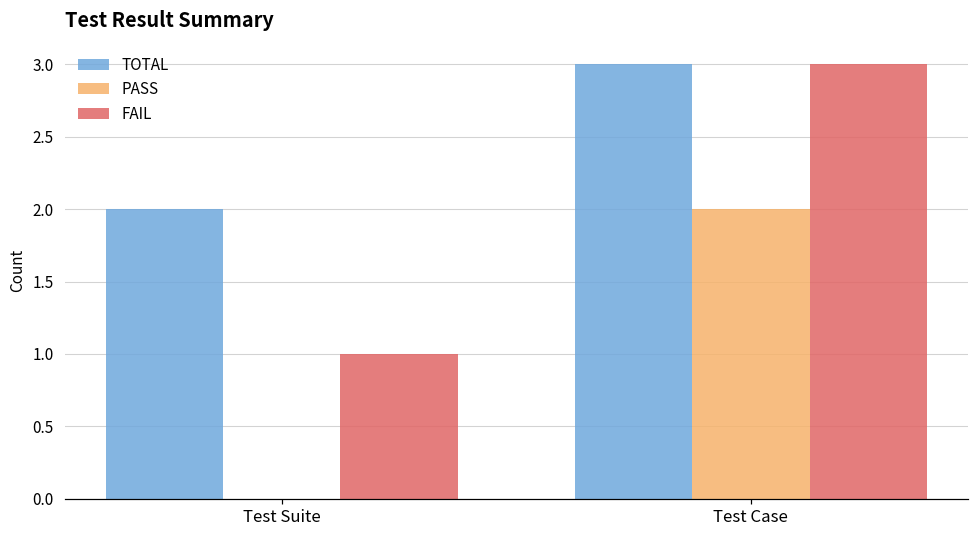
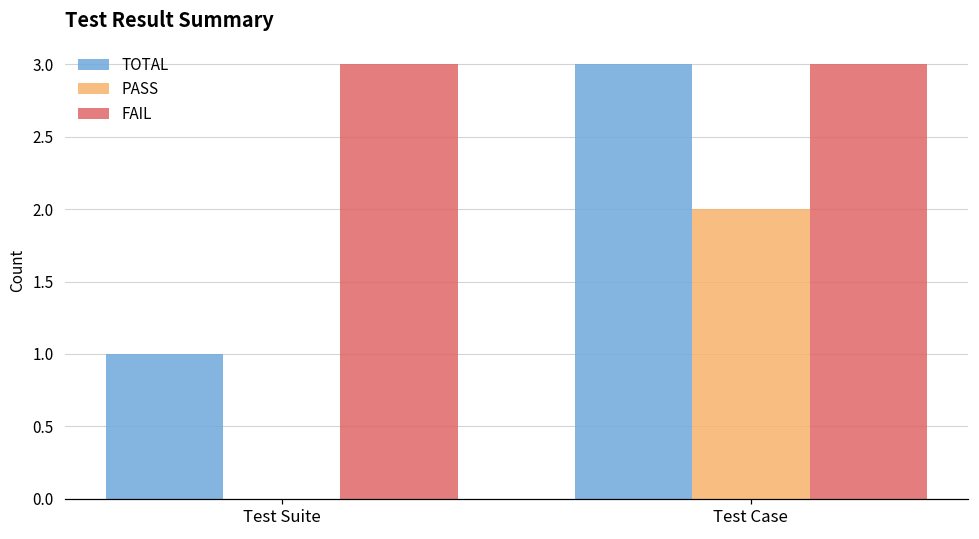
TOTAL, Test Suite: 2 -> 1
FAIL, Test Suite: 1 -> 3
